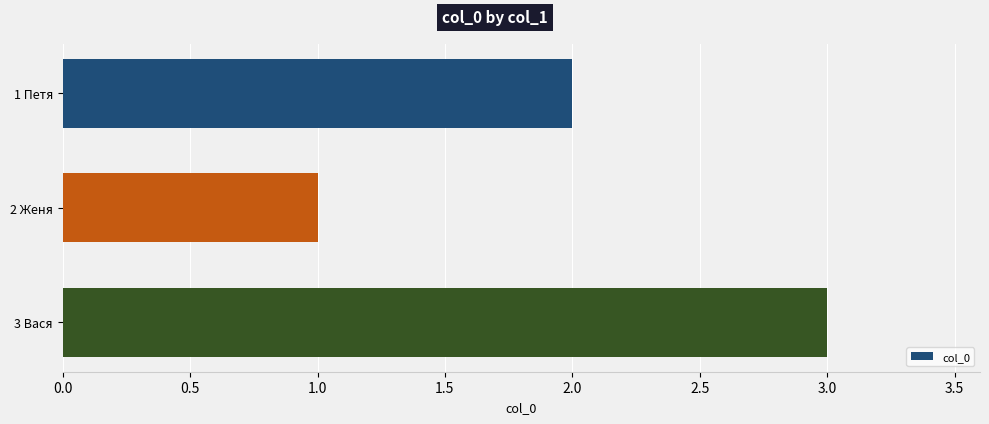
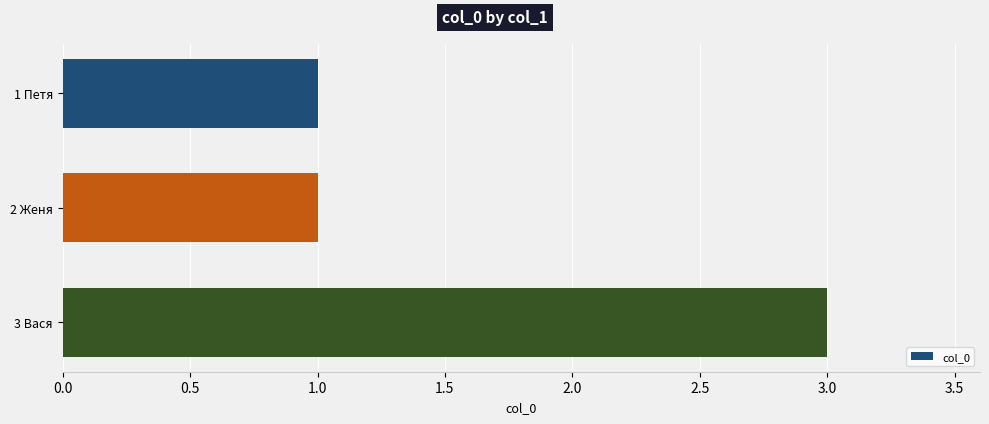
1 Петя: 2 -> 1
